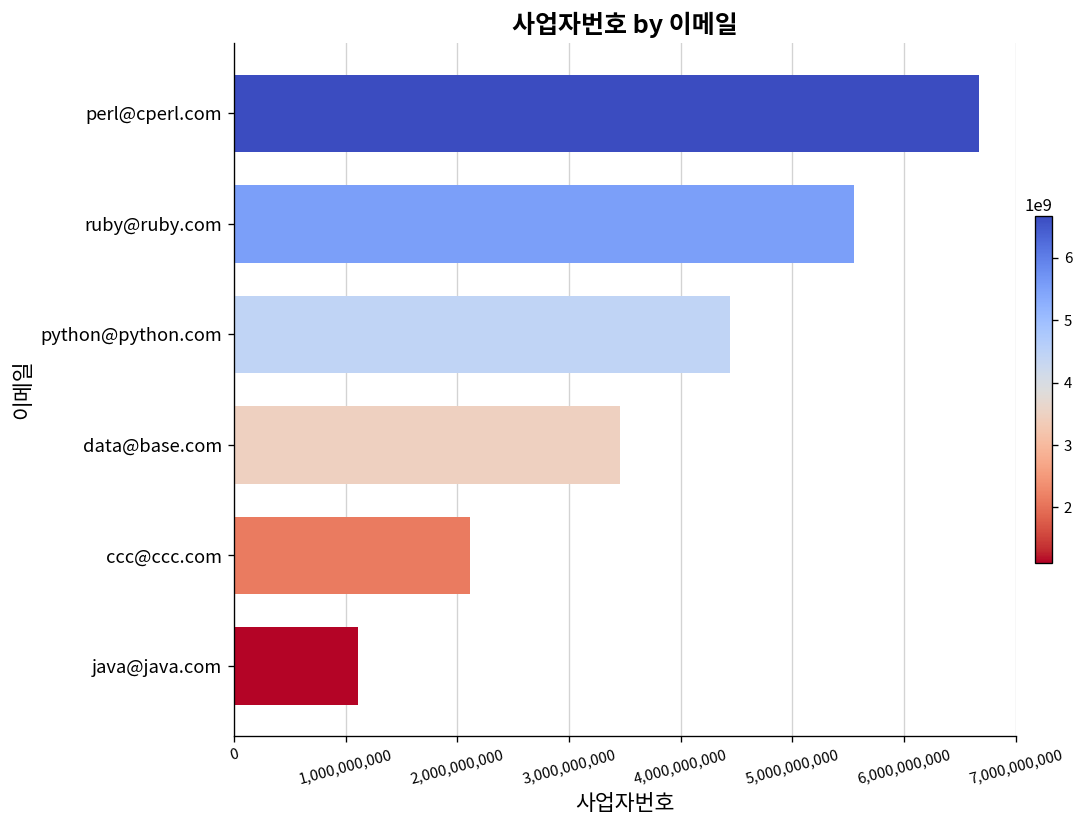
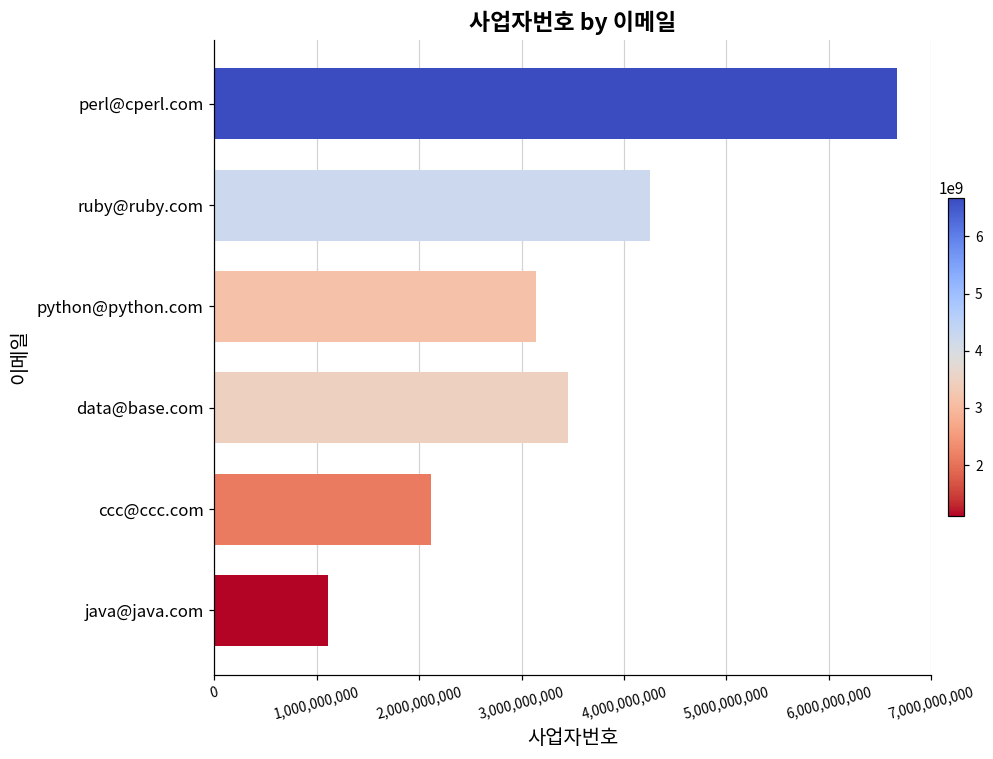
ruby@ruby.com: 5,600,000,000 -> 4,300,000,000
python@python.com: 4,400,000,000 -> 3,100,000,000
